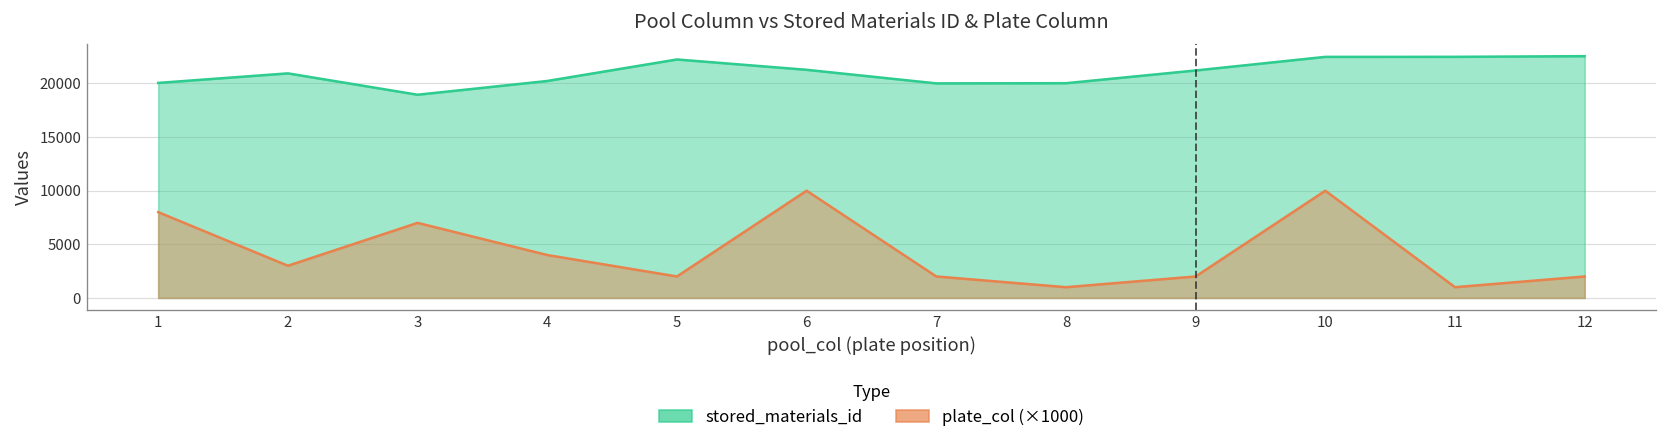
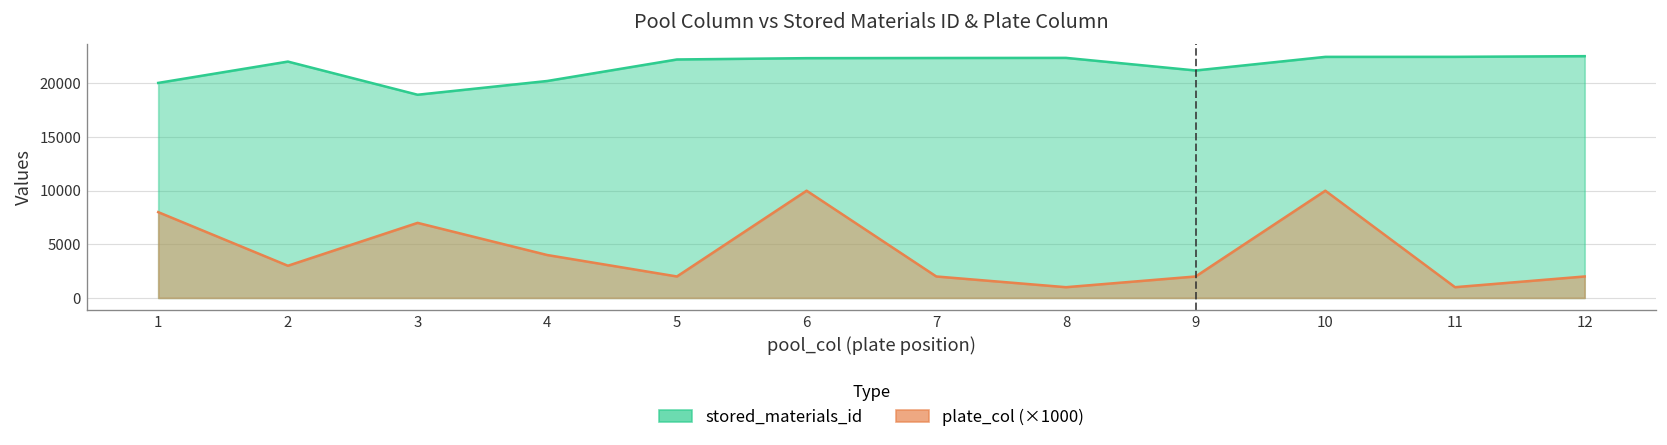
stored_materials_id, 2: 21000 -> 22000
stored_materials_id, 6: 21000 -> 22000
stored_materials_id, 7: 20000 -> 22000
stored_materials_id, 8: 20000 -> 22000
